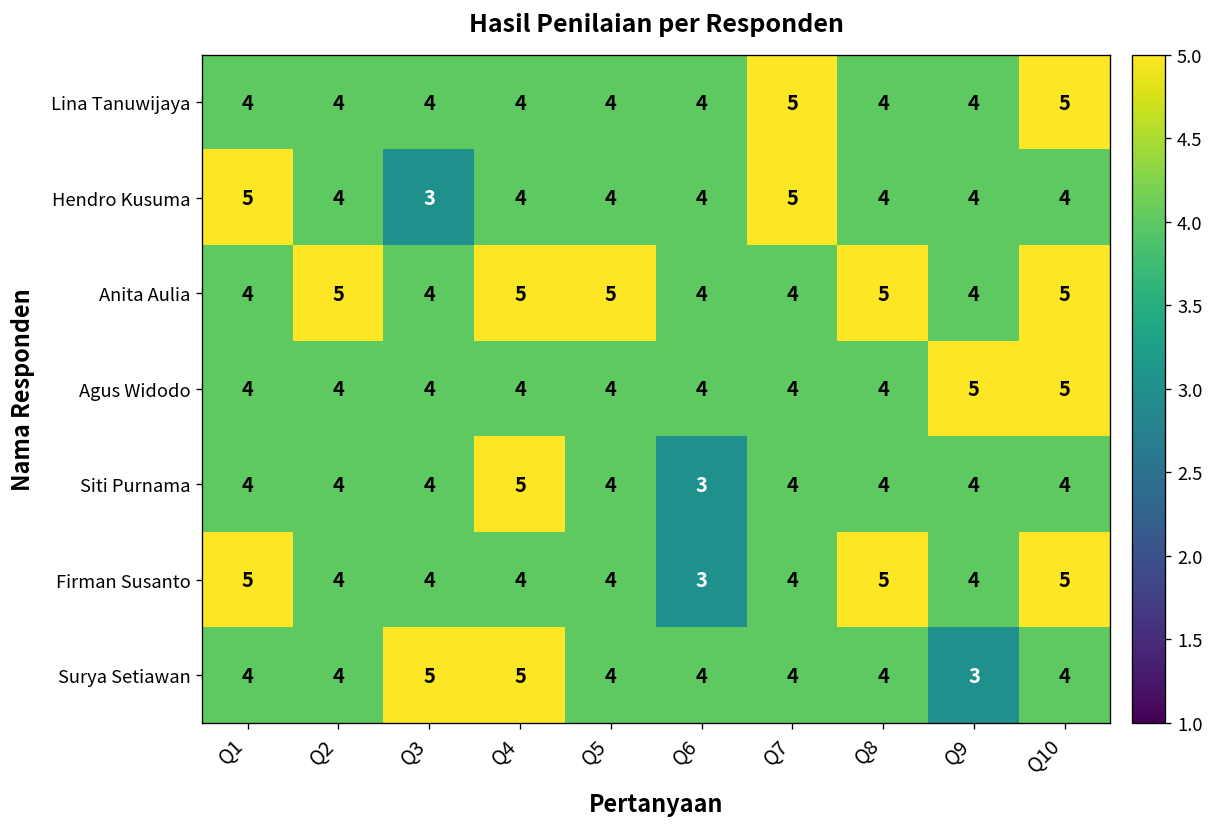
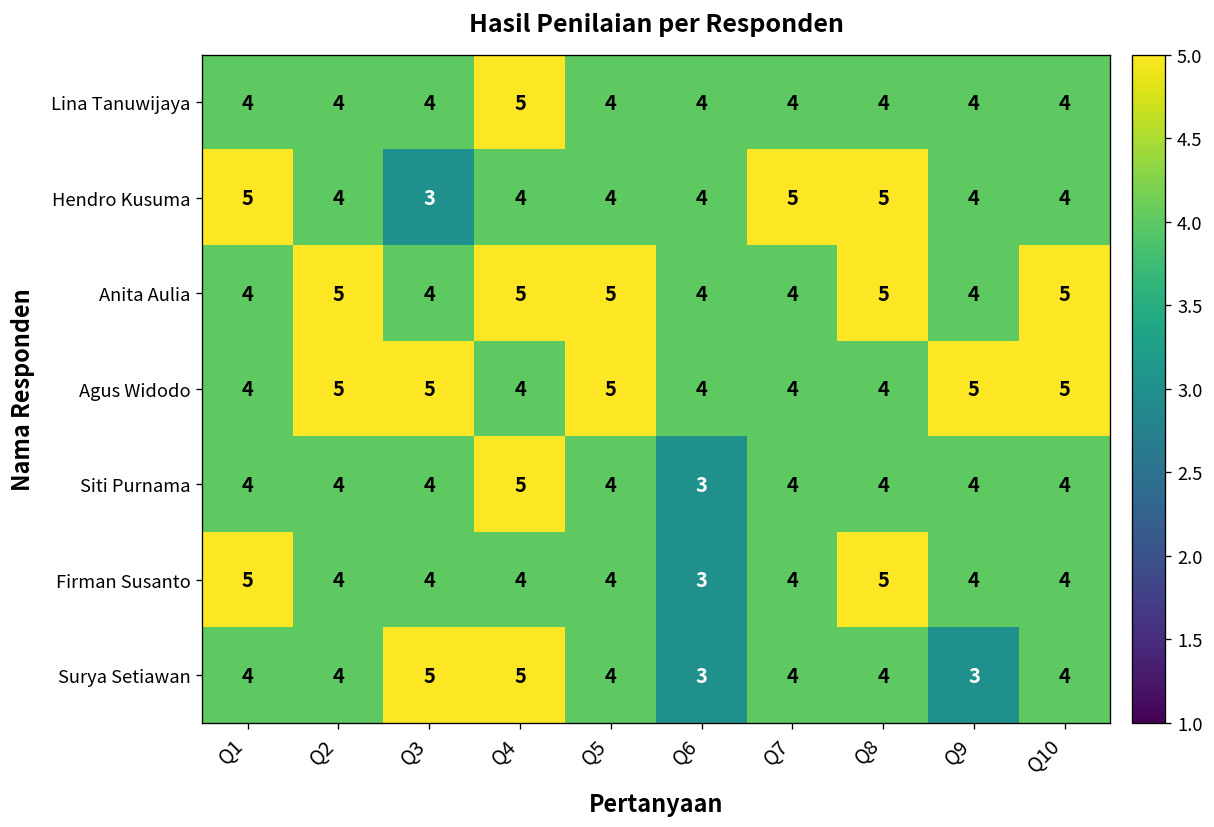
Lina Tanuwijaya, Q4: 4 -> 5
Lina Tanuwijaya, Q7: 5 -> 4
Lina Tanuwijaya, Q10: 5 -> 4
Hendro Kusuma, Q8: 4 -> 5
Agus Widodo, Q2: 4 -> 5
Agus Widodo, Q3: 4 -> 5
Agus Widodo, Q5: 4 -> 5
Firman Susanto, Q10: 5 -> 4
Surya Setiawan, Q6: 4 -> 3
